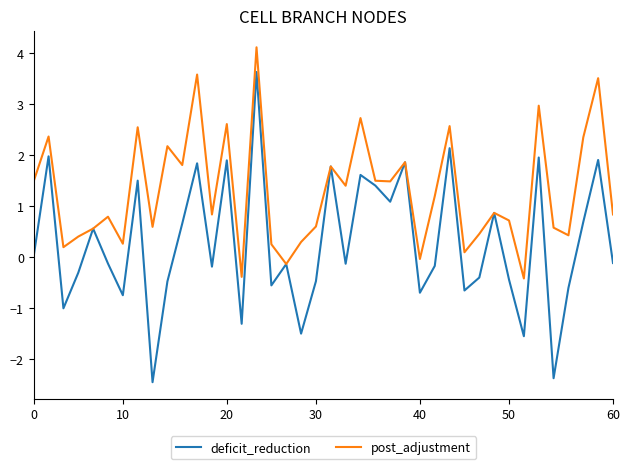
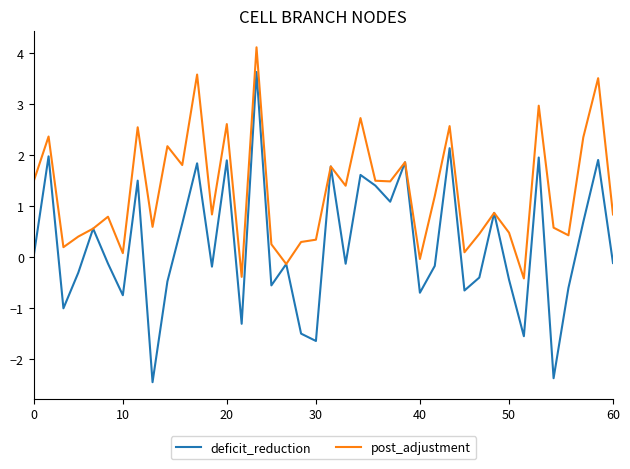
post_adjustment, 10: 0.3 -> 0.1
deficit_reduction, 30: -0.5 -> -1.6
post_adjustment, 30: 0.6 -> 0.3
post_adjustment, 50: 0.7 -> 0.5
